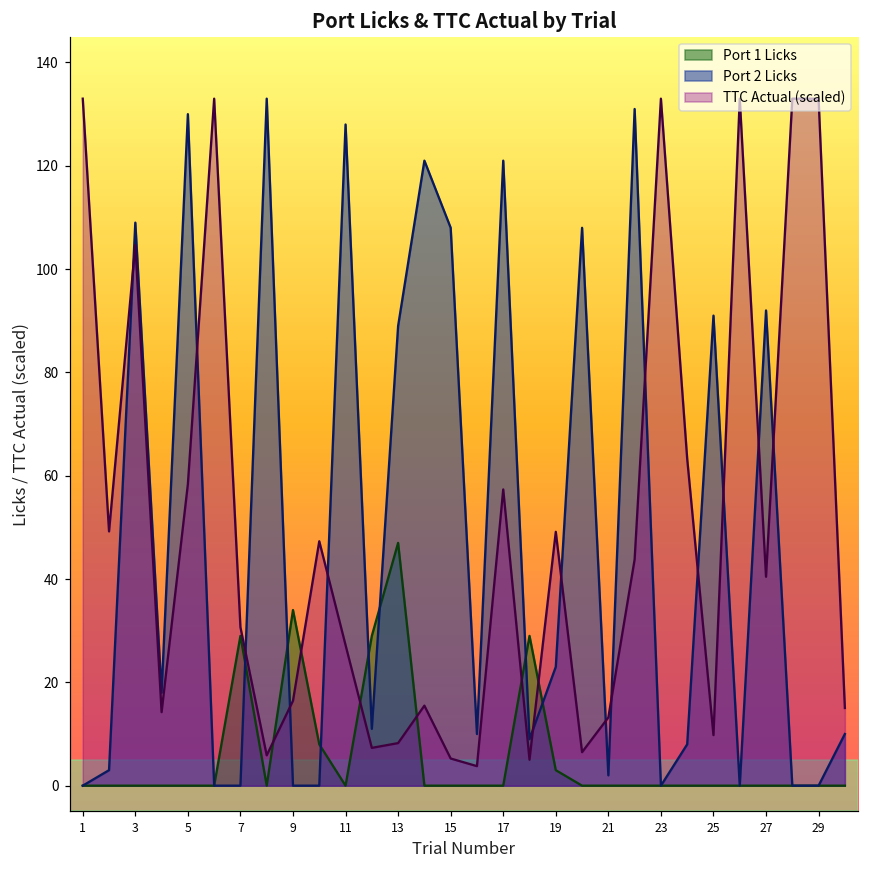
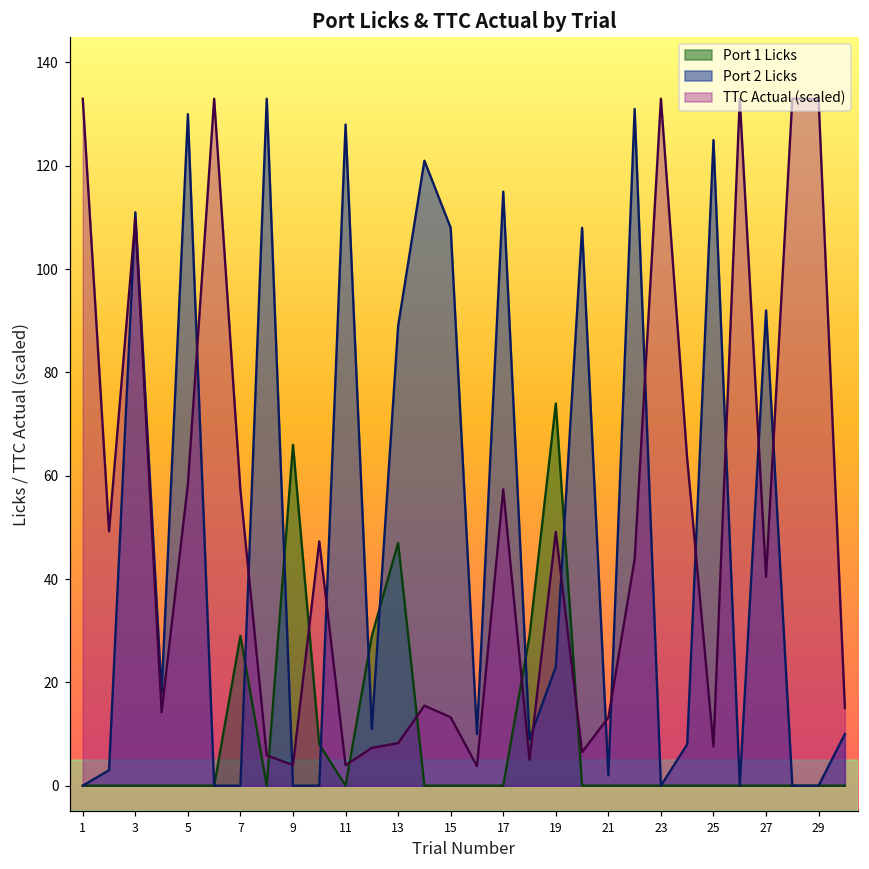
Port 2 Licks, 3: 109 -> 111
TTC Actual (scaled), 3: 105 -> 110
TTC Actual (scaled), 7: 31 -> 57
Port 1 Licks, 9: 34 -> 66
TTC Actual (scaled), 9: 16 -> 4
TTC Actual (scaled), 11: 27 -> 4
TTC Actual (scaled), 15: 5 -> 13
Port 2 Licks, 17: 121 -> 115
Port 1 Licks, 19: 3 -> 74
Port 2 Licks, 25: 91 -> 125
TTC Actual (scaled), 25: 10 -> 8
